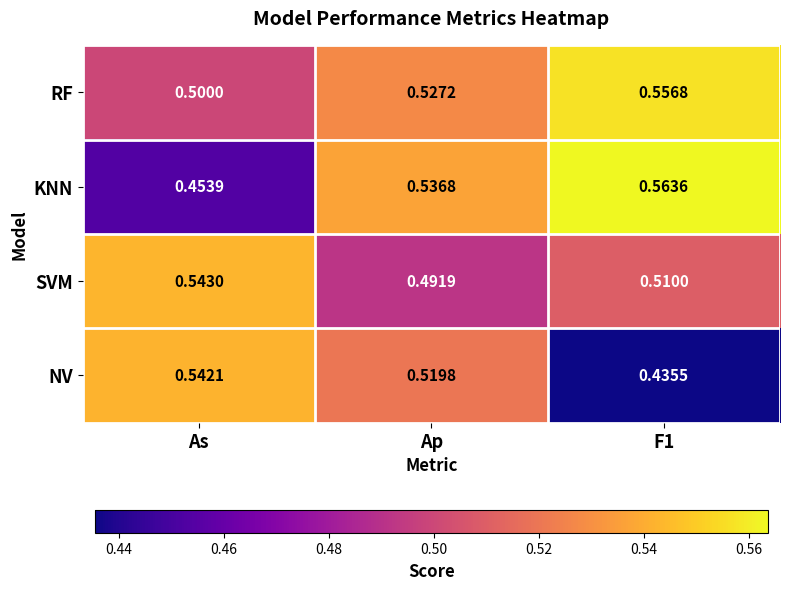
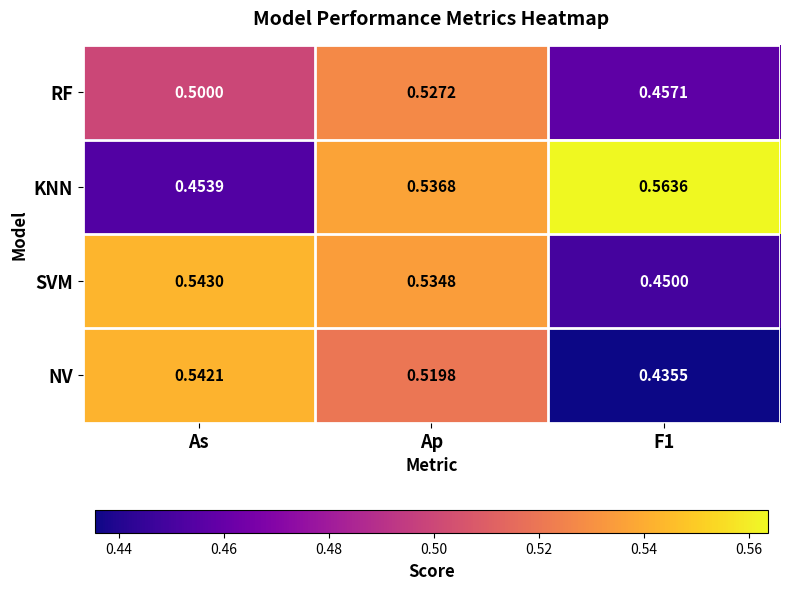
RF, F1: 0.5568 -> 0.4571
SVM, Ap: 0.4919 -> 0.5348
SVM, F1: 0.5100 -> 0.4500
